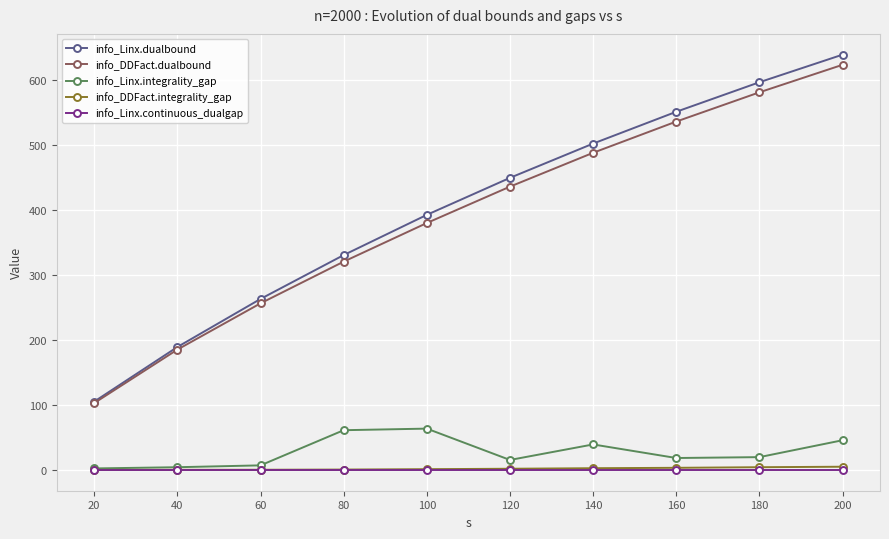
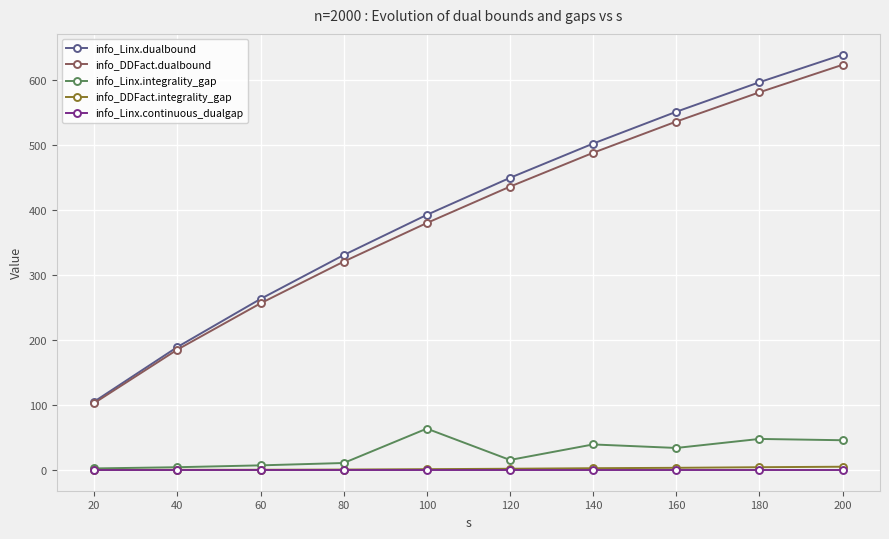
info_Linx.integrality_gap, 80: 60 -> 10
info_Linx.integrality_gap, 160: 20 -> 30
info_Linx.integrality_gap, 180: 20 -> 50
